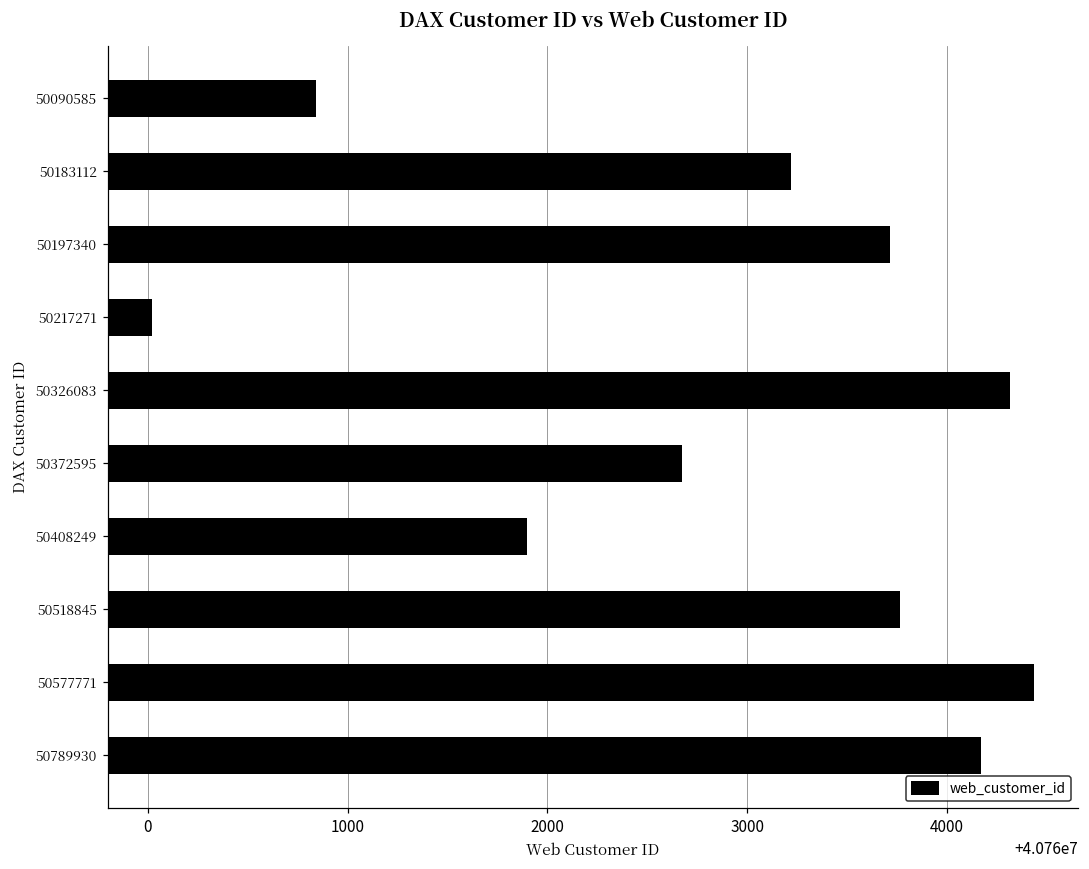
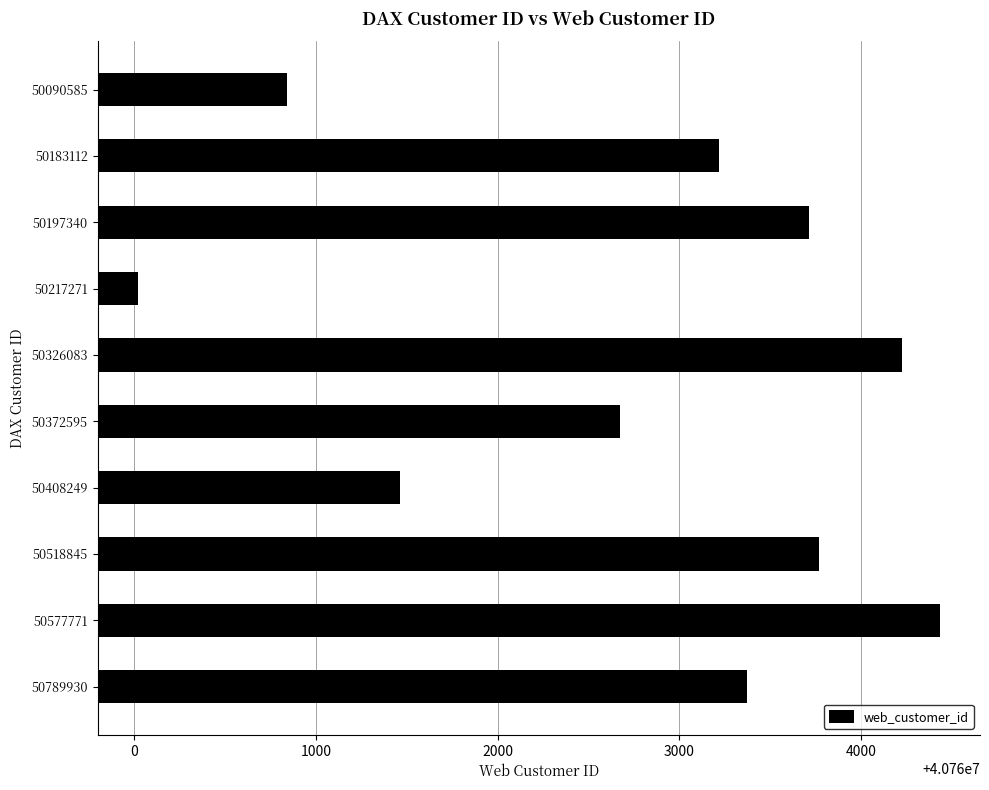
50326083: 40764310 -> 40764230
50408249: 40761900 -> 40761460
50789930: 40764170 -> 40763370
